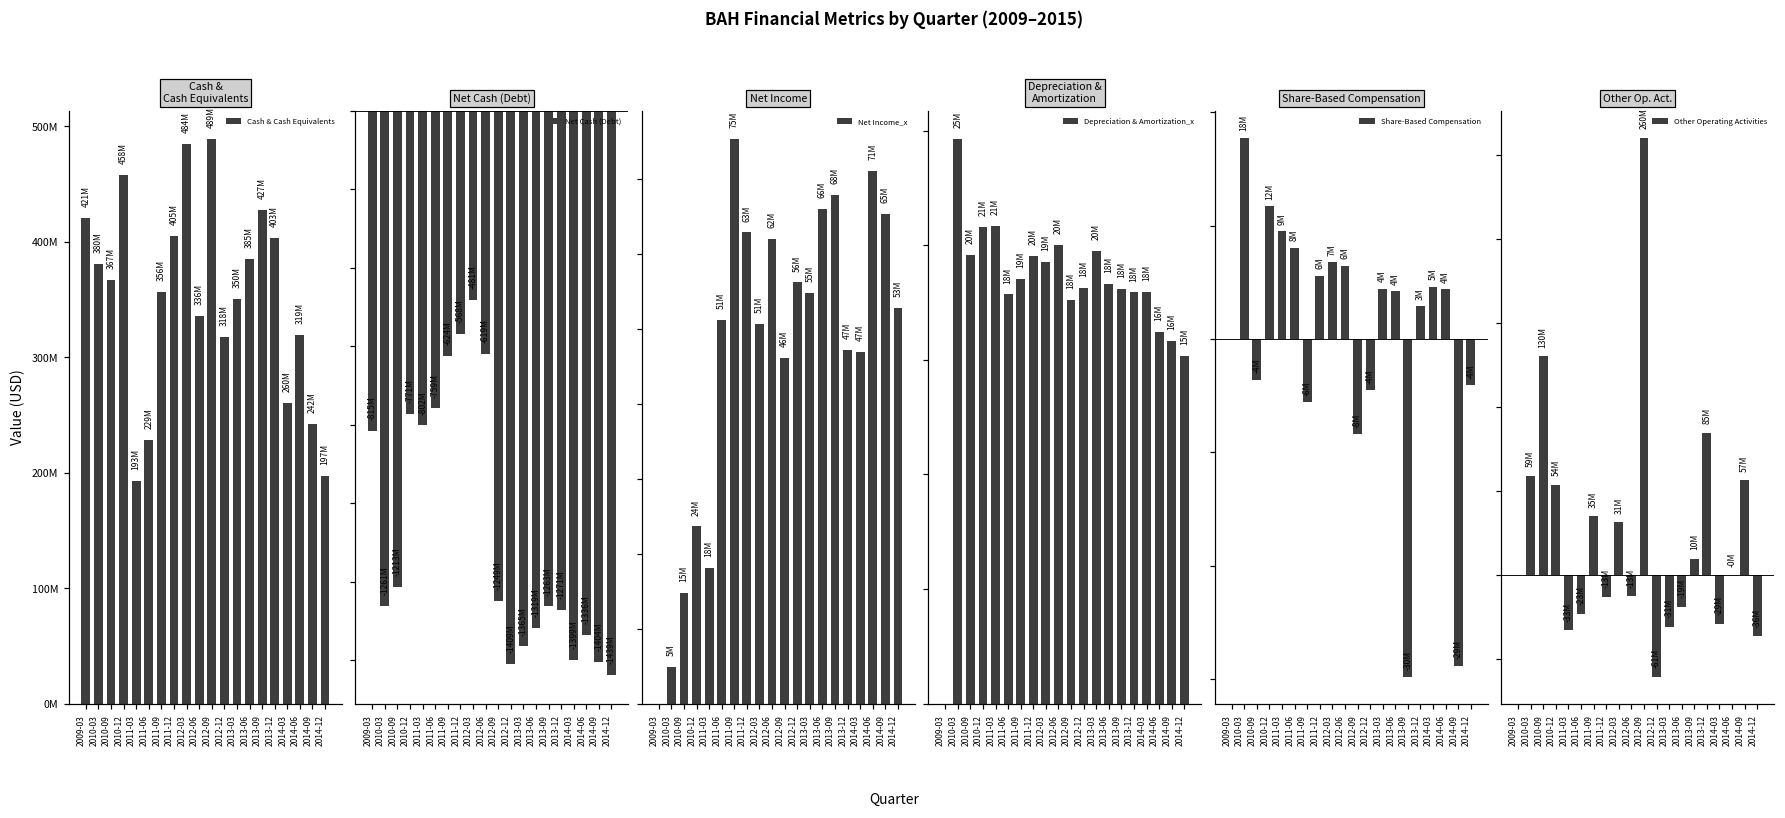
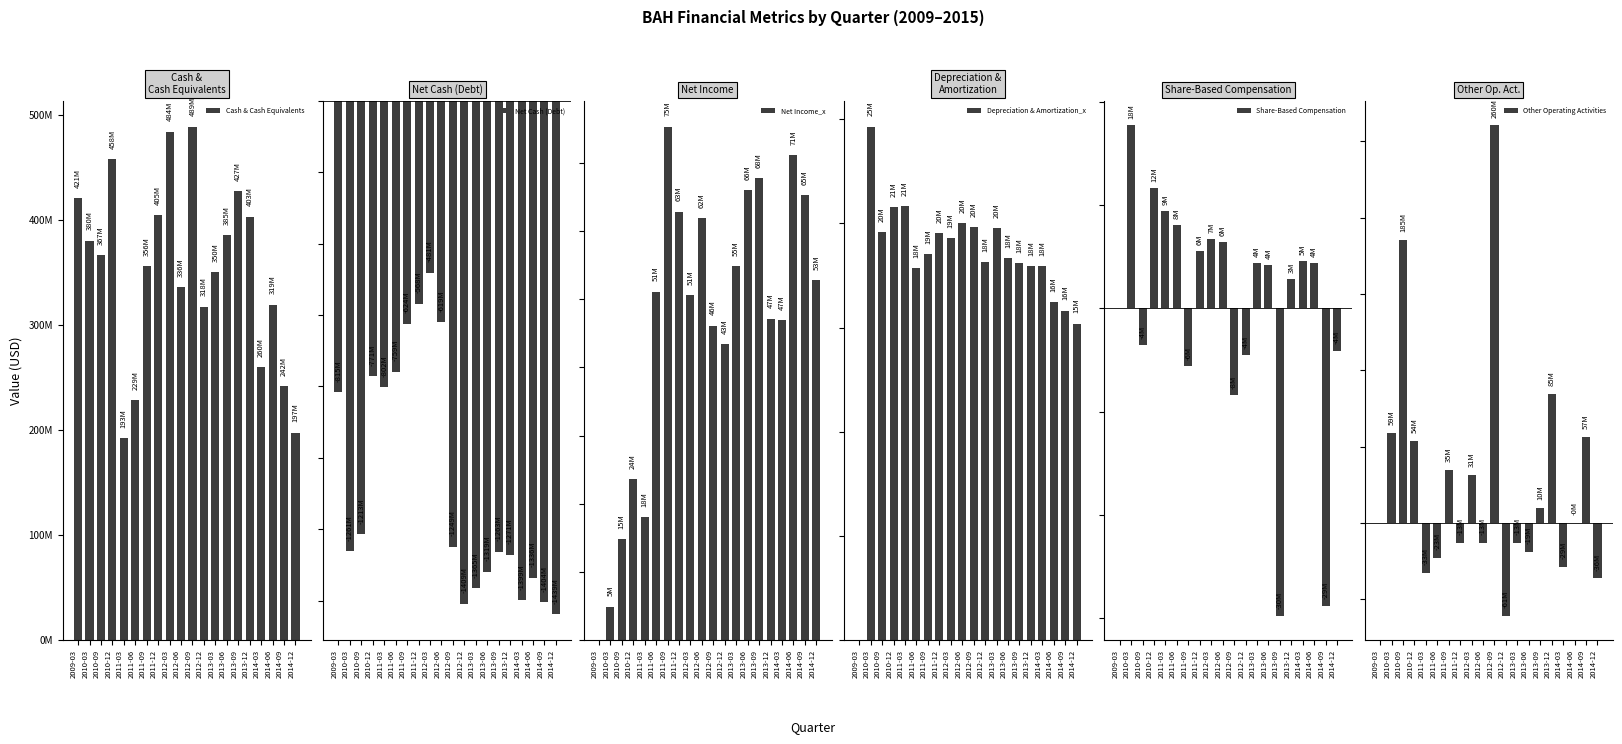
Net Income, 2012-12: 56M -> 43M
Depreciation & Amortization, 2012-09: 18M -> 20M
Other Op. Act., 2010-09: 130M -> 185M
Other Op. Act., 2013-03: -31M -> -13M
